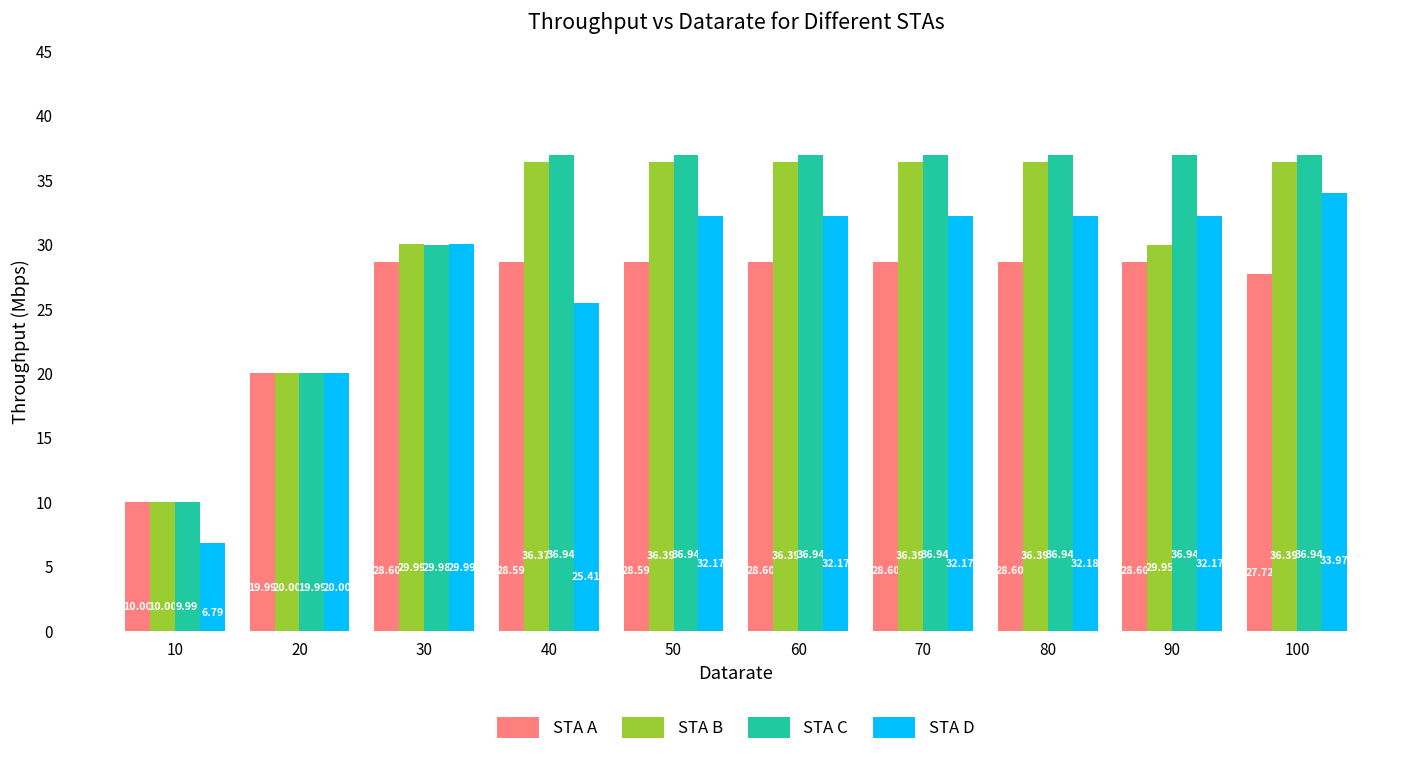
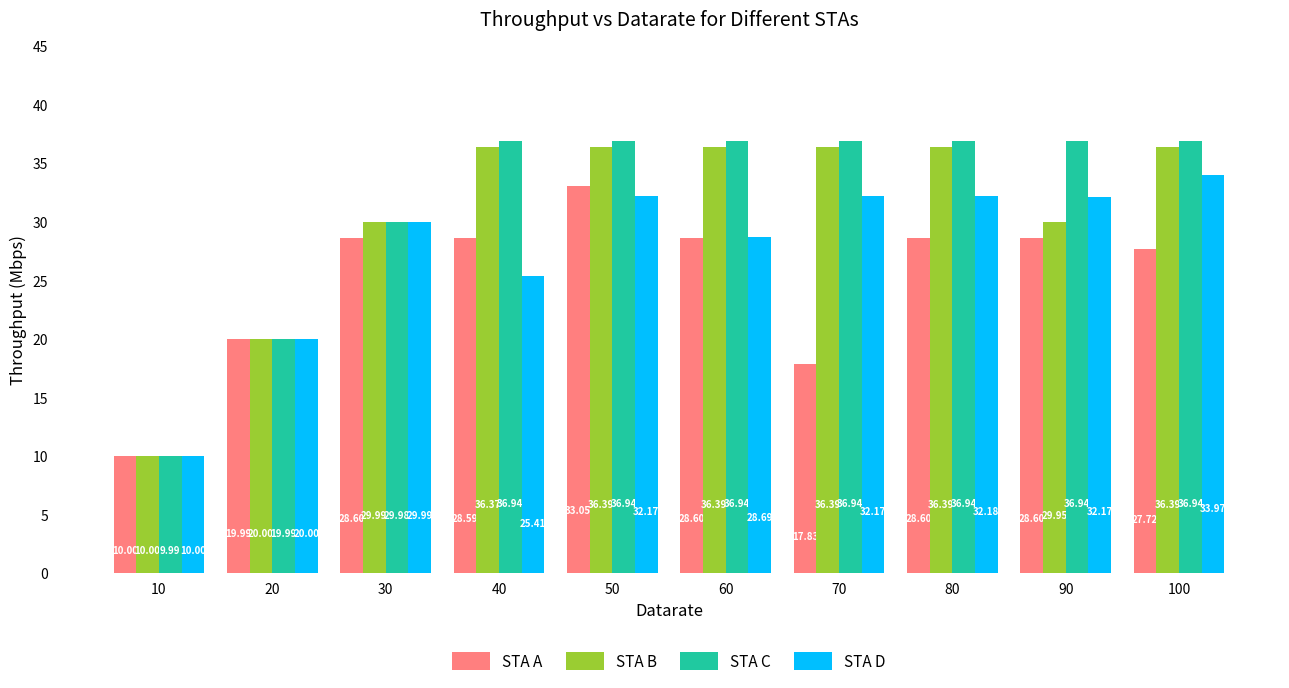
STA D, 10: 6.79 -> 10.00
STA A, 50: 28.59 -> 33.05
STA D, 60: 32.17 -> 28.69
STA A, 70: 28.60 -> 17.83
